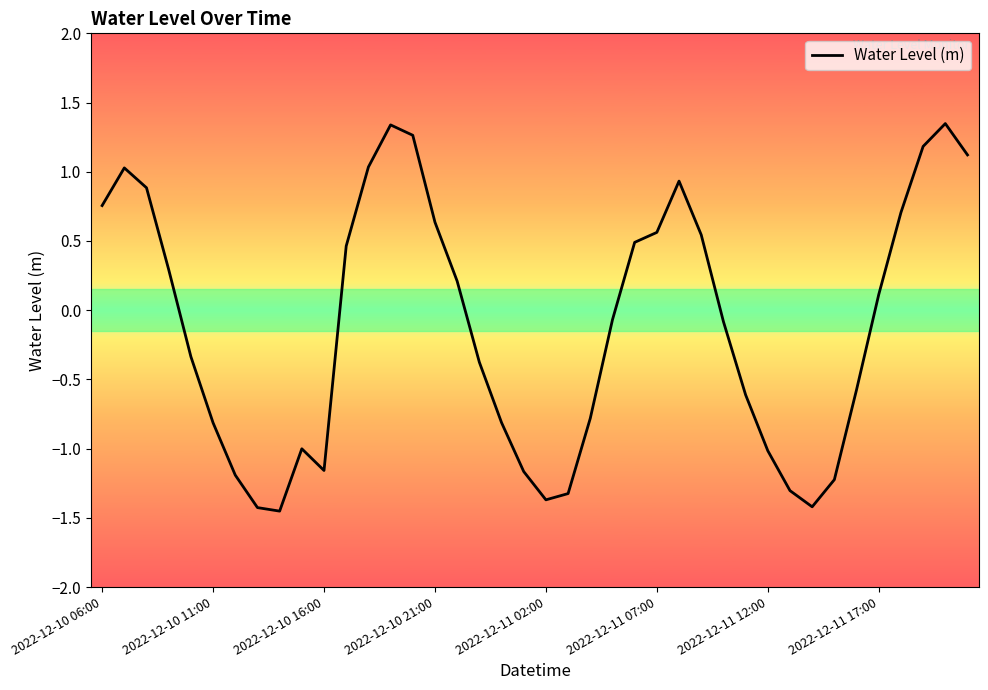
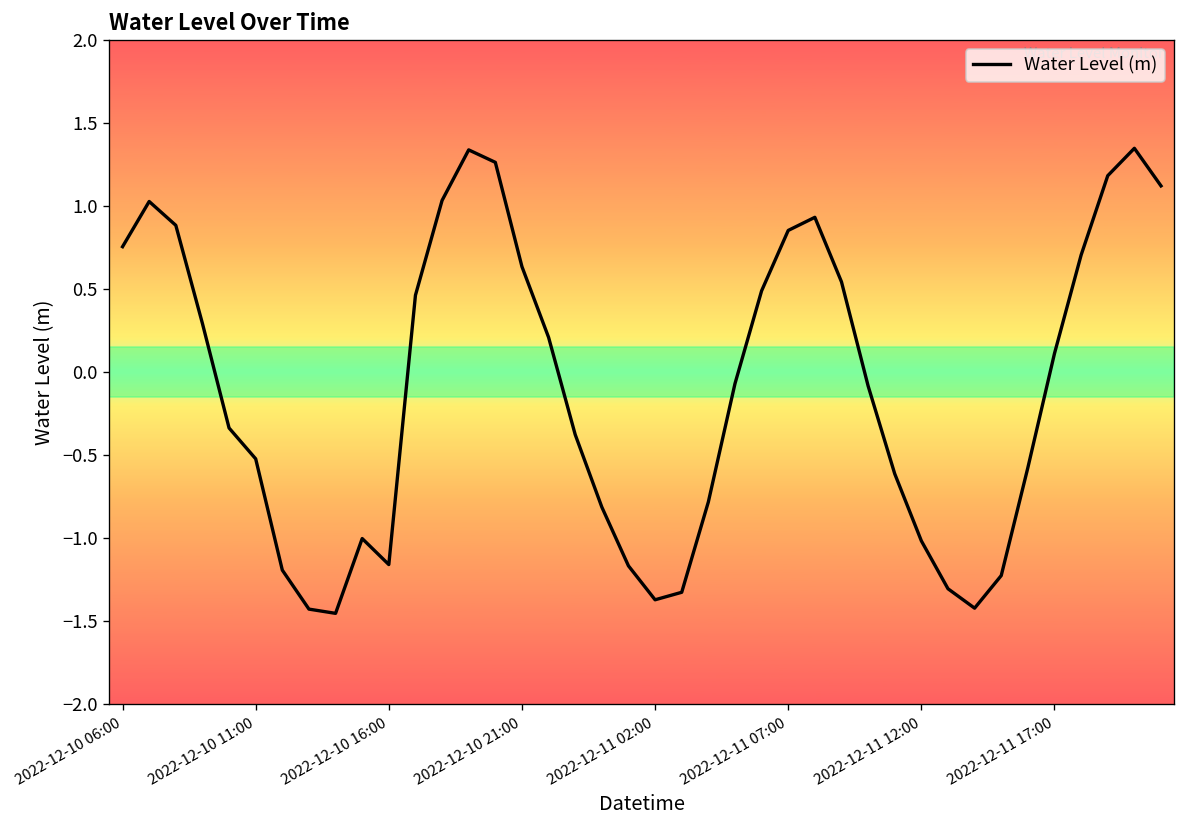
2022-12-10 11:00: -0.81 -> -0.52
2022-12-11 07:00: 0.56 -> 0.85
